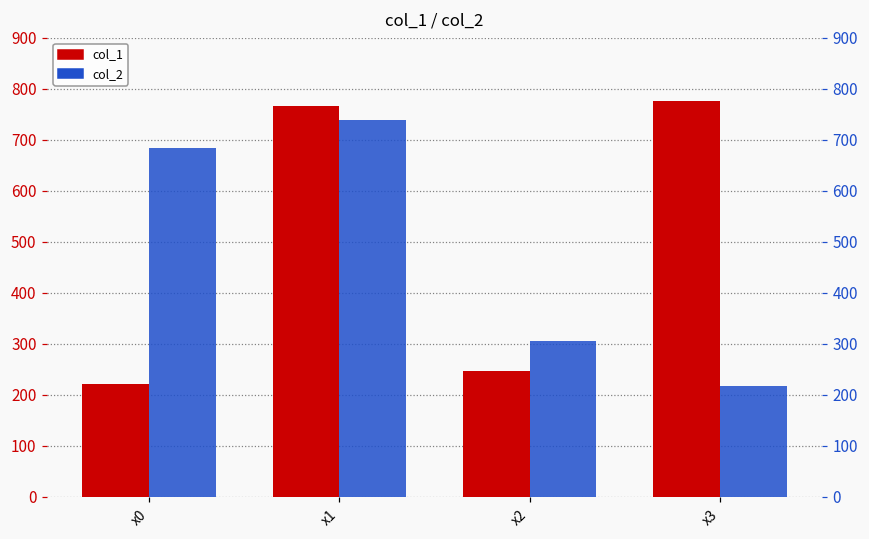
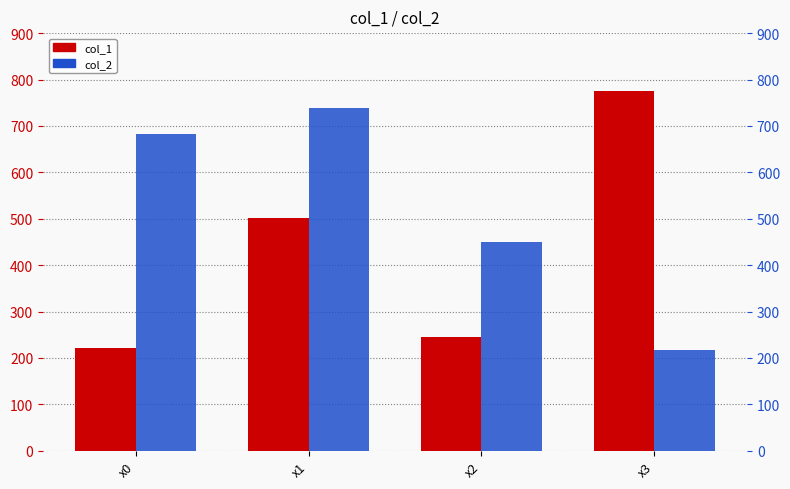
col_1, x1: 770 -> 500
col_2, x2: 310 -> 450
